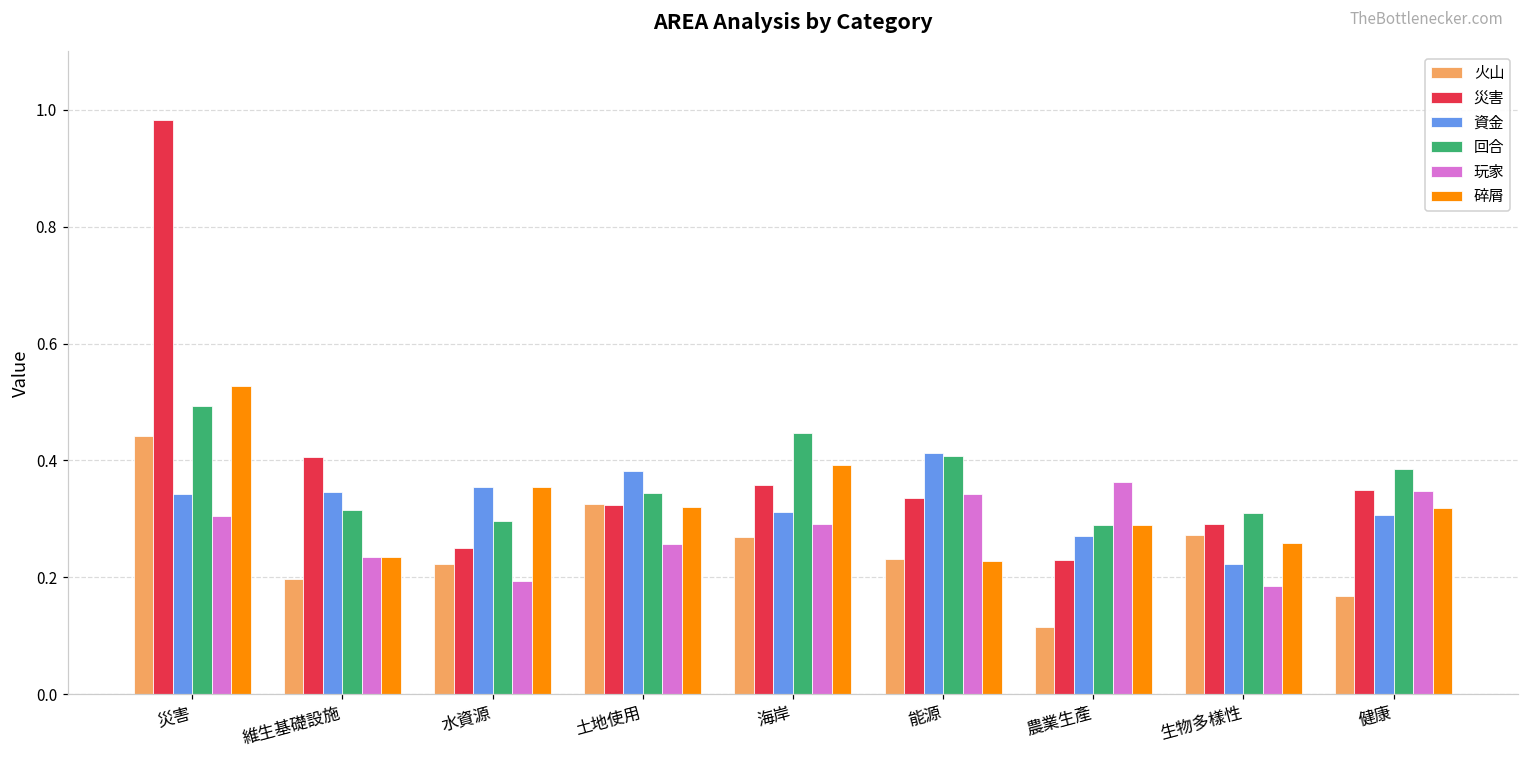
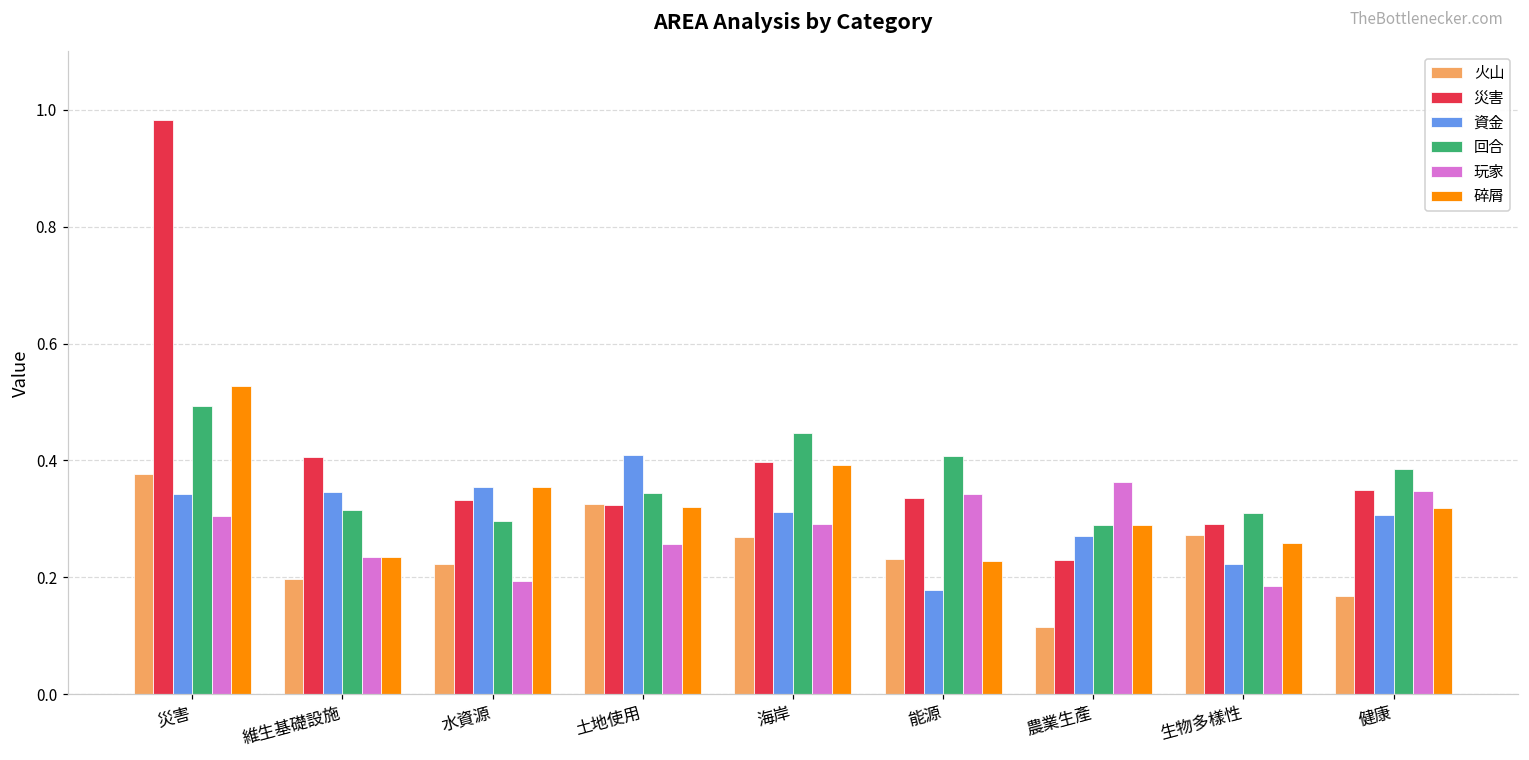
火山, 災害: 0.44 -> 0.38
災害, 水資源: 0.25 -> 0.33
資金, 土地使用: 0.38 -> 0.41
災害, 海岸: 0.36 -> 0.40
資金, 能源: 0.41 -> 0.18
